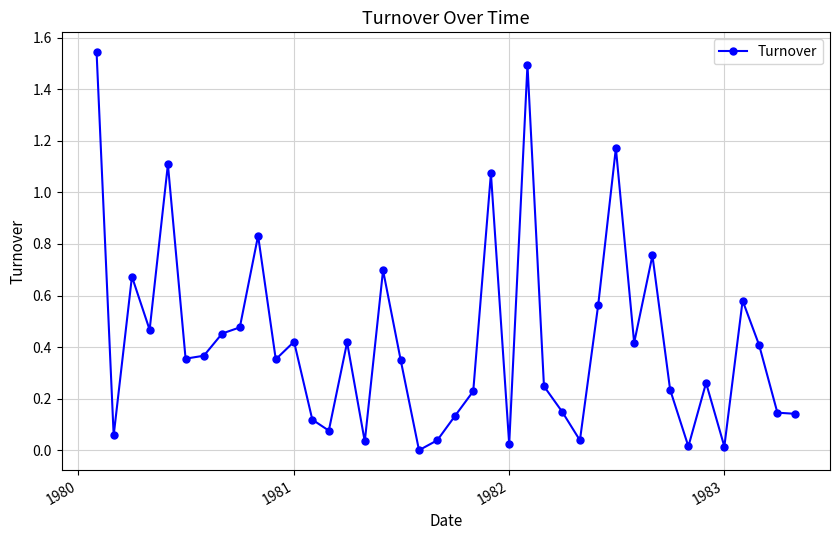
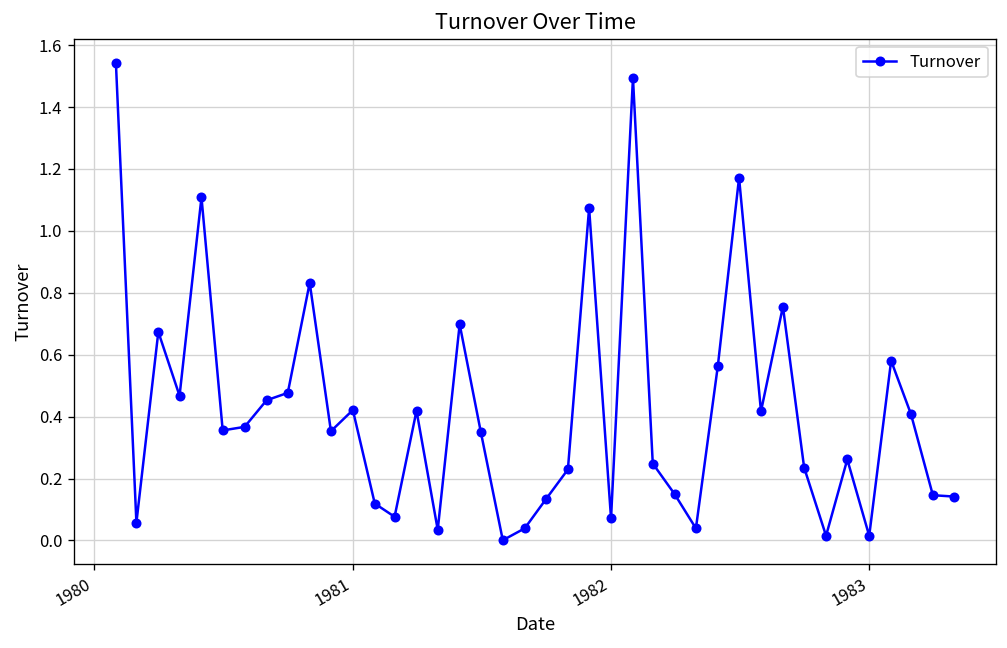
1982: 0.02 -> 0.07
